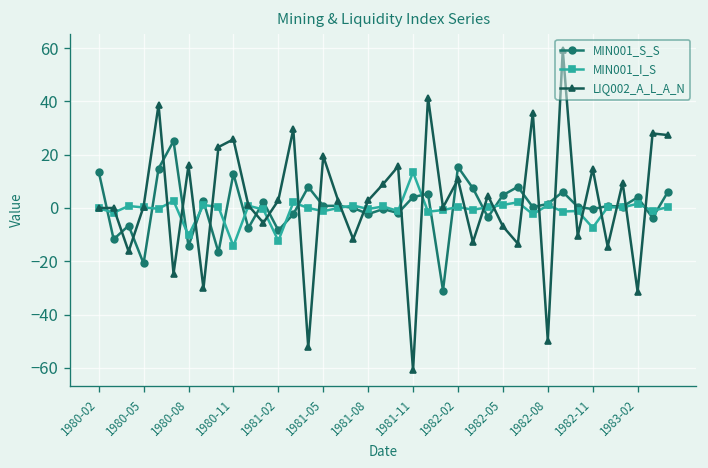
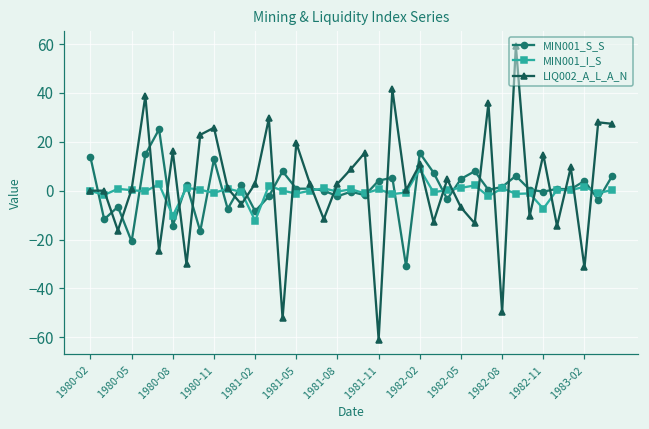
MIN001_I_S, 1980-11: -14 -> -1
MIN001_I_S, 1981-11: 13 -> 1
MIN001_I_S, 1982-02: 0 -> 9
